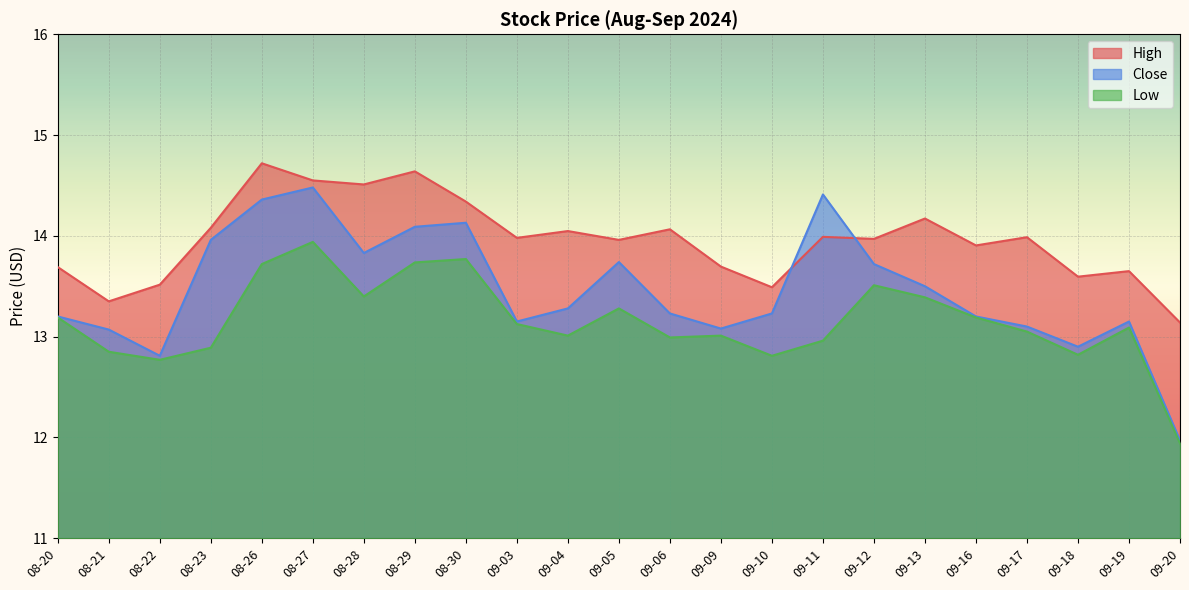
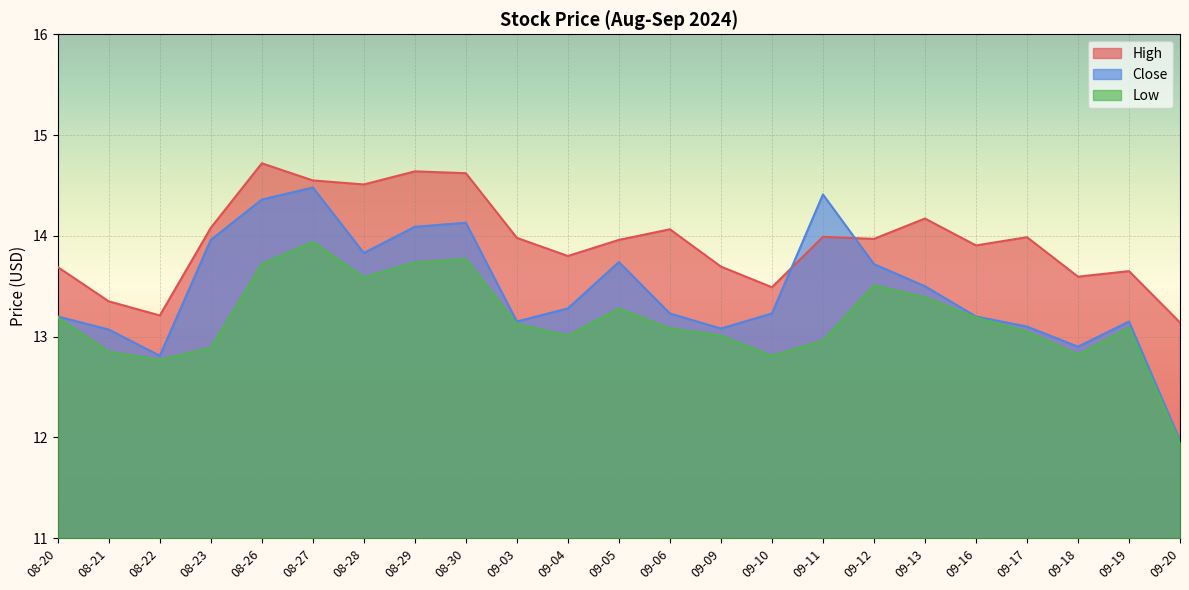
High, 08-22: 13.52 -> 13.21
Low, 08-28: 13.40 -> 13.59
High, 08-30: 14.34 -> 14.62
High, 09-04: 14.05 -> 13.80
Low, 09-06: 12.99 -> 13.08
